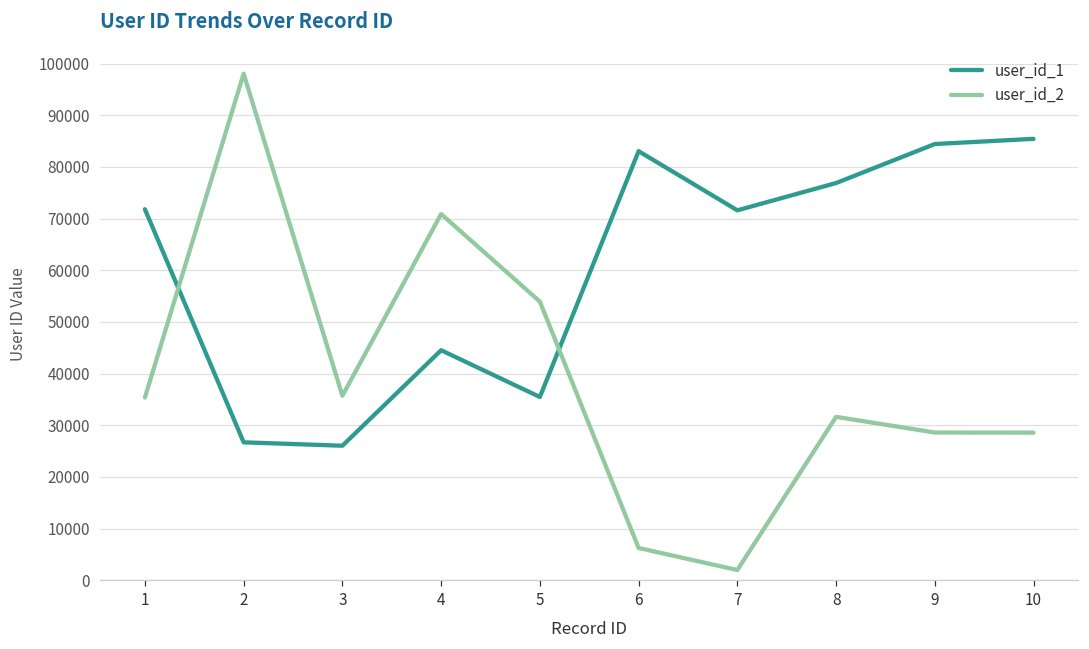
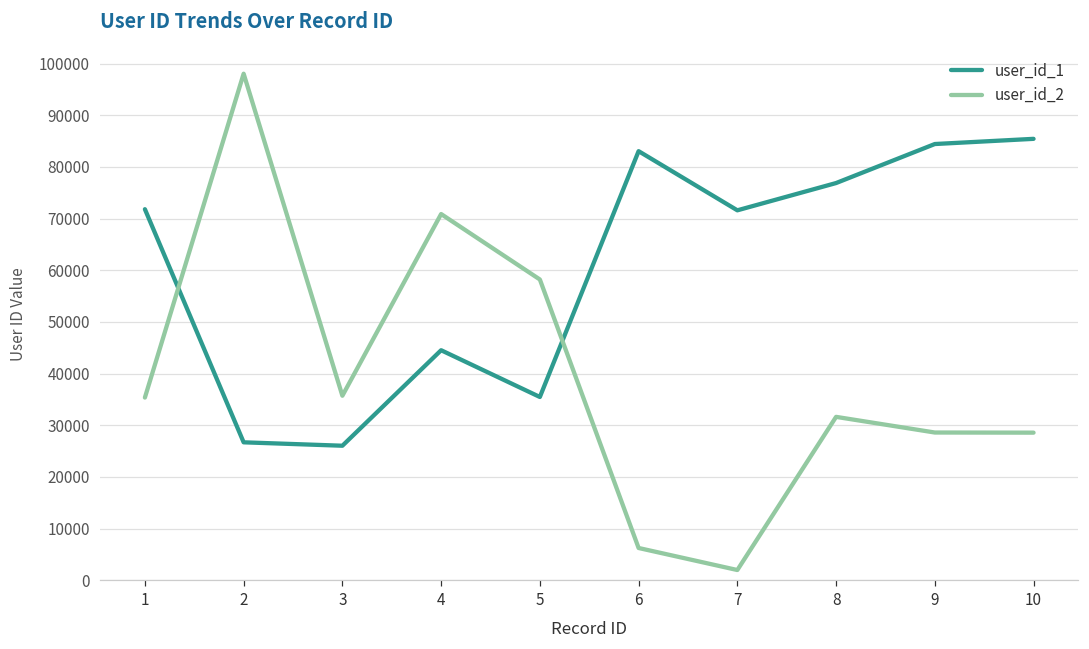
user_id_2, 5: 54000 -> 58000
